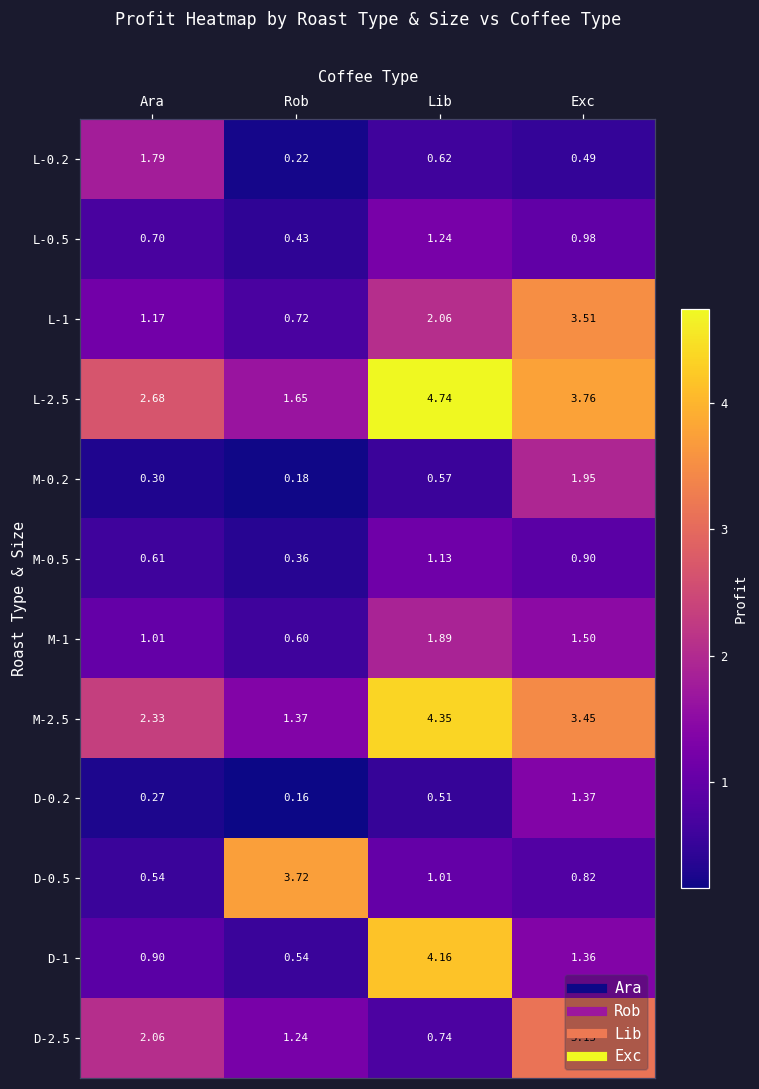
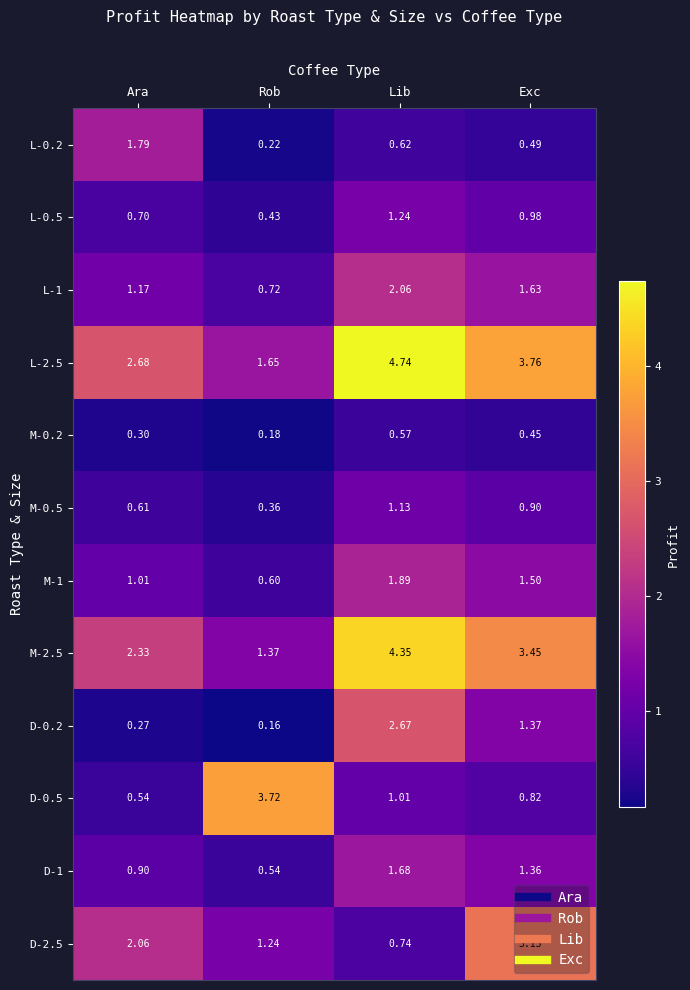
L-1, Exc: 3.51 -> 1.63
M-0.2, Exc: 1.95 -> 0.45
D-0.2, Lib: 0.51 -> 2.67
D-1, Lib: 4.16 -> 1.68
